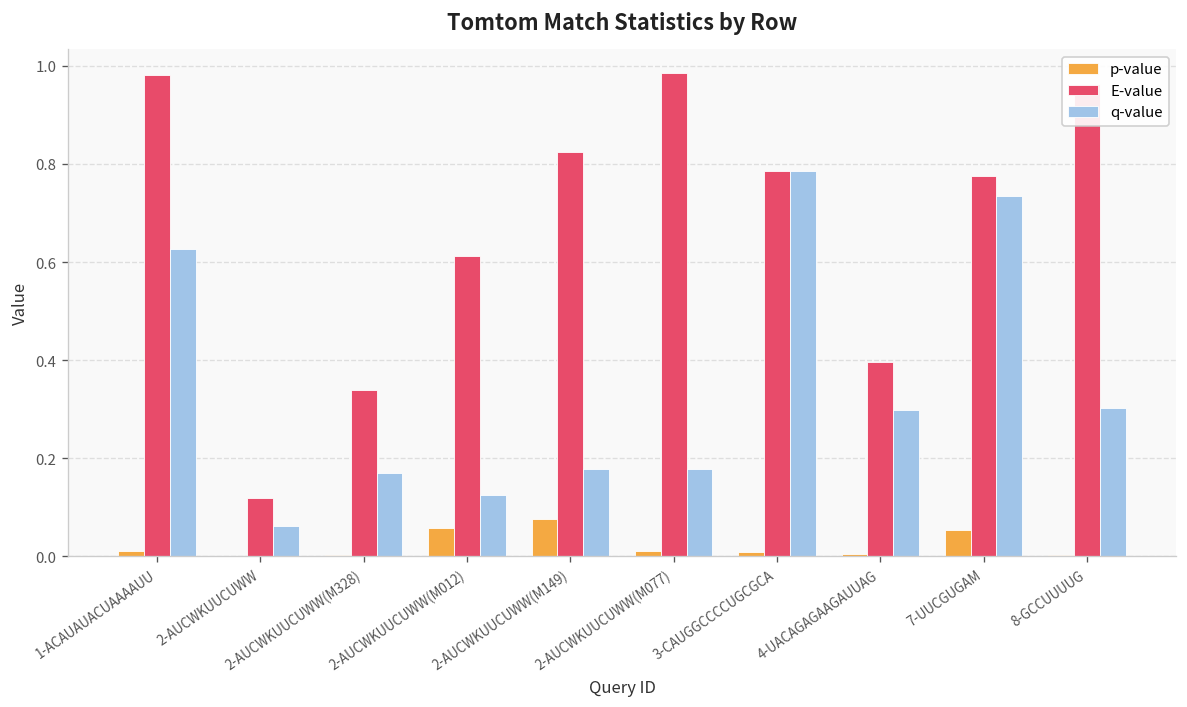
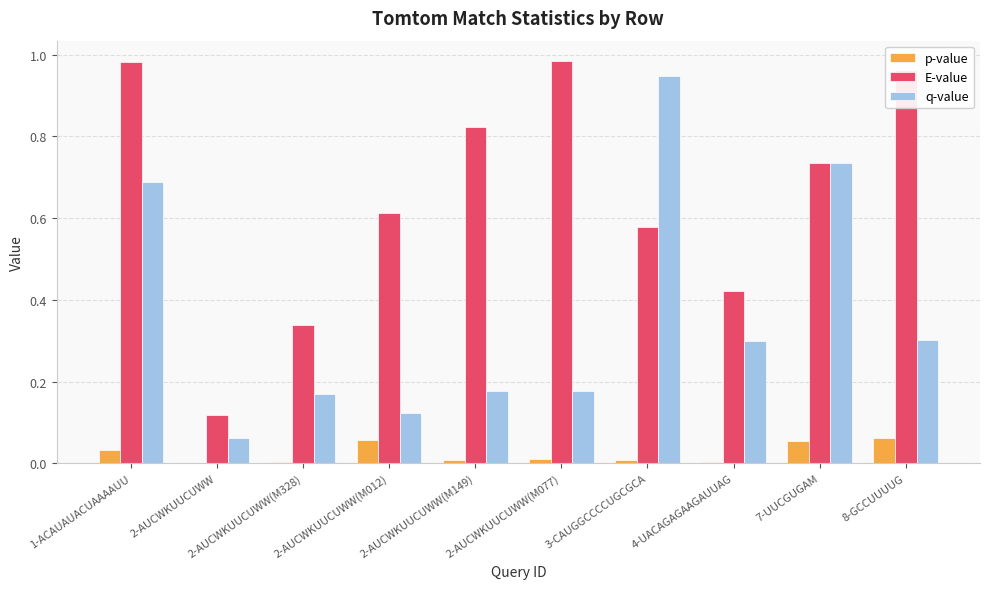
p-value, 1-ACAUAUACUAAAAUU: 0.01 -> 0.03
q-value, 1-ACAUAUACUAAAAUU: 0.63 -> 0.69
p-value, 2-AUCWKUUCUWW(M149): 0.08 -> 0.01
E-value, 3-CAUGGCCCCUGCGCA: 0.79 -> 0.58
q-value, 3-CAUGGCCCCUGCGCA: 0.79 -> 0.95
E-value, 4-UACAGAGAAGAUUAG: 0.40 -> 0.42
E-value, 7-UUCGUGAM: 0.78 -> 0.73
p-value, 8-GCCUUUUG: 0.00 -> 0.06
